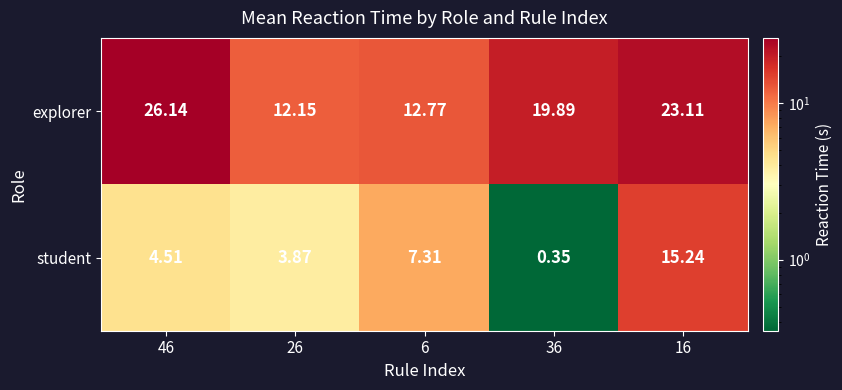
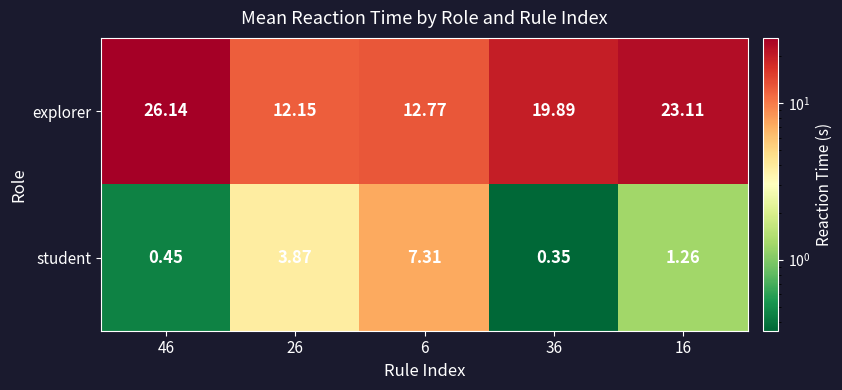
student, 46: 4.51 -> 0.45
student, 16: 15.24 -> 1.26
